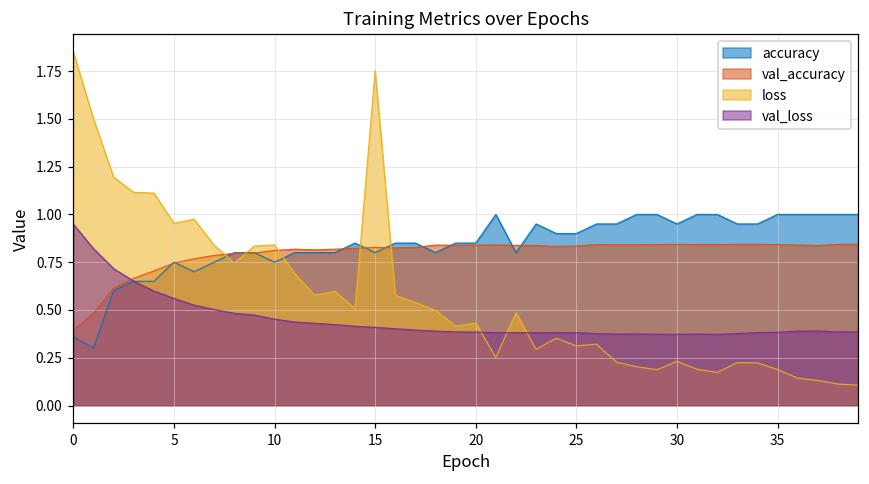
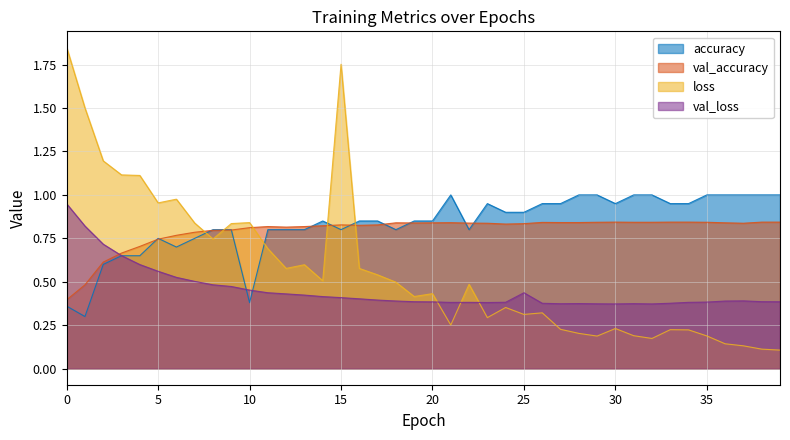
accuracy, 10: 0.75 -> 0.38
val_loss, 25: 0.38 -> 0.44
